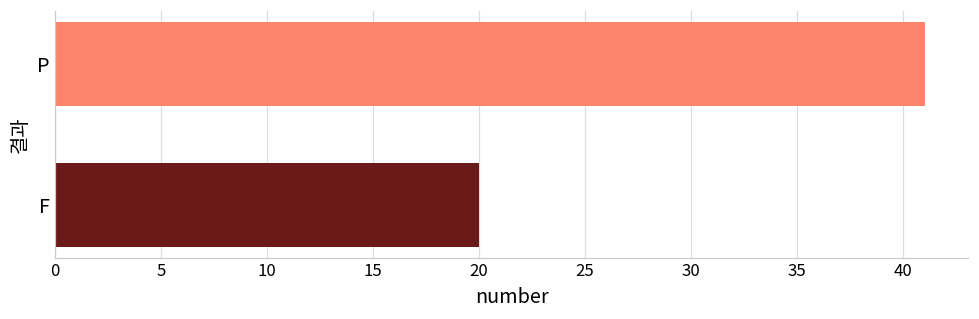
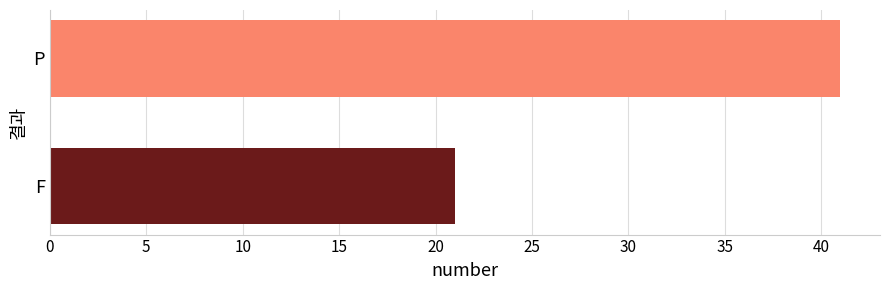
F: 20 -> 21
